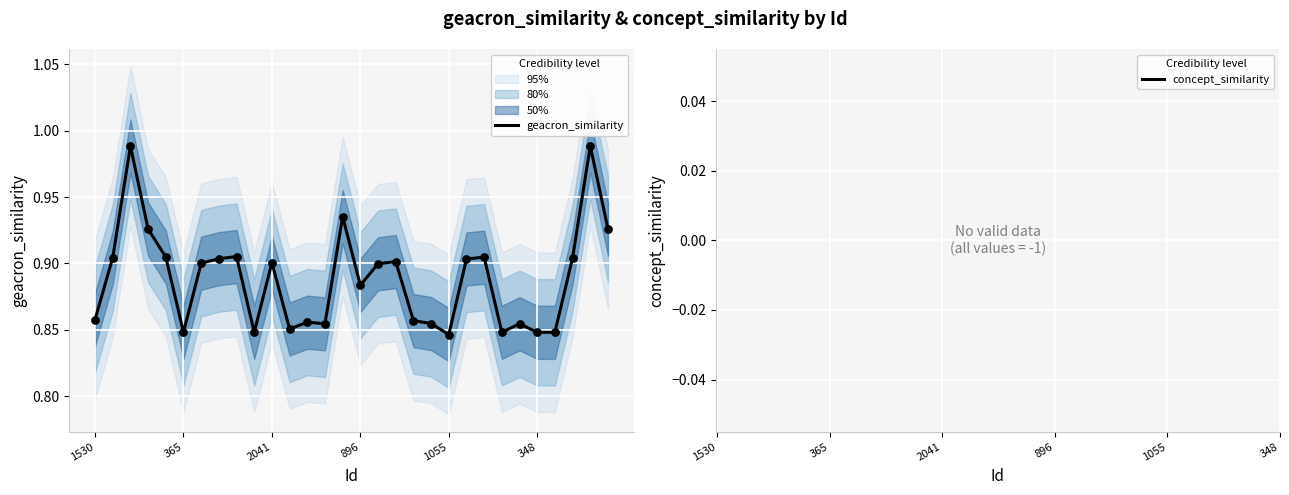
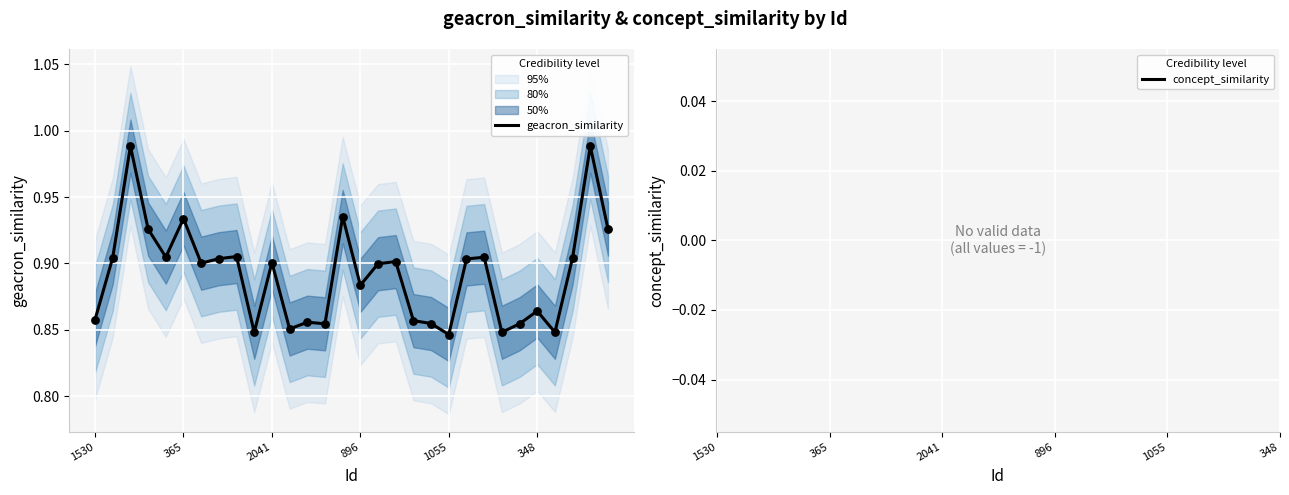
geacron_similarity, 365: 0.848 -> 0.934
geacron_similarity, 348: 0.848 -> 0.864
